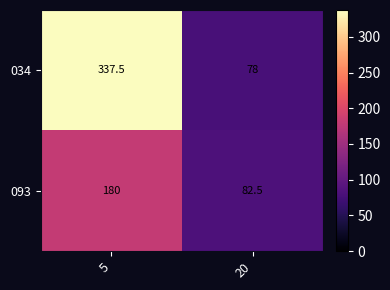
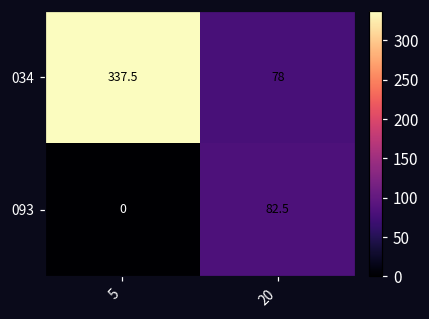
093, 5: 180 -> 0
